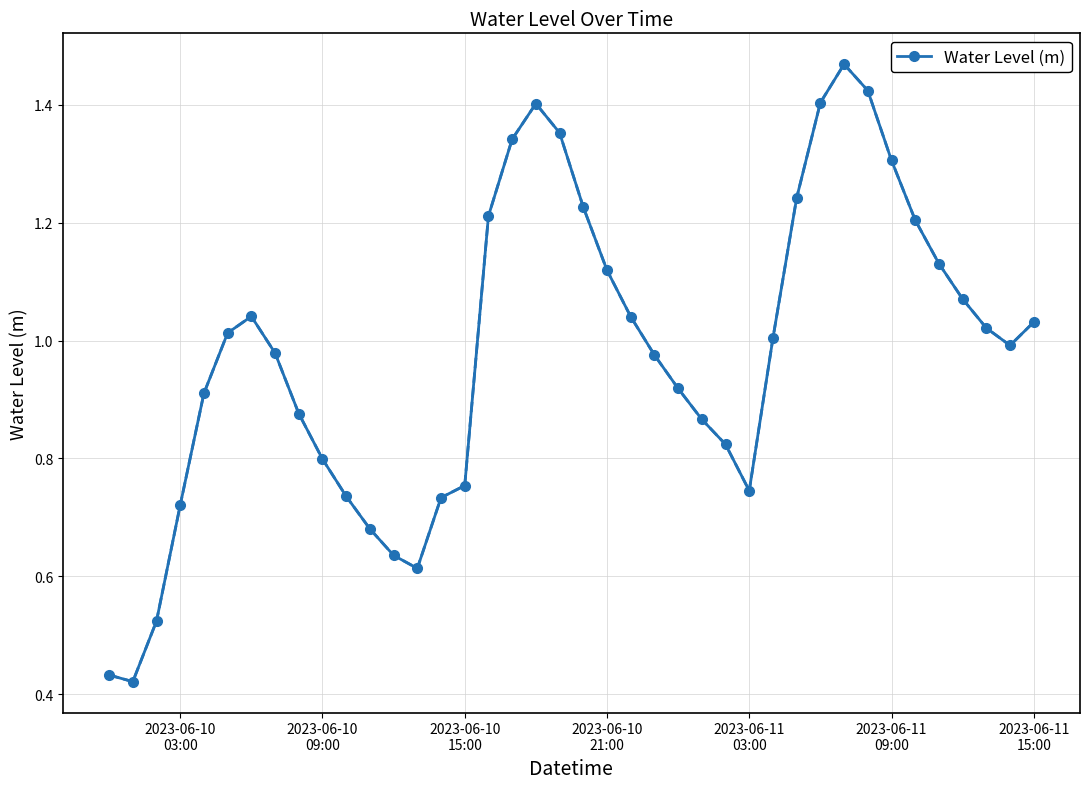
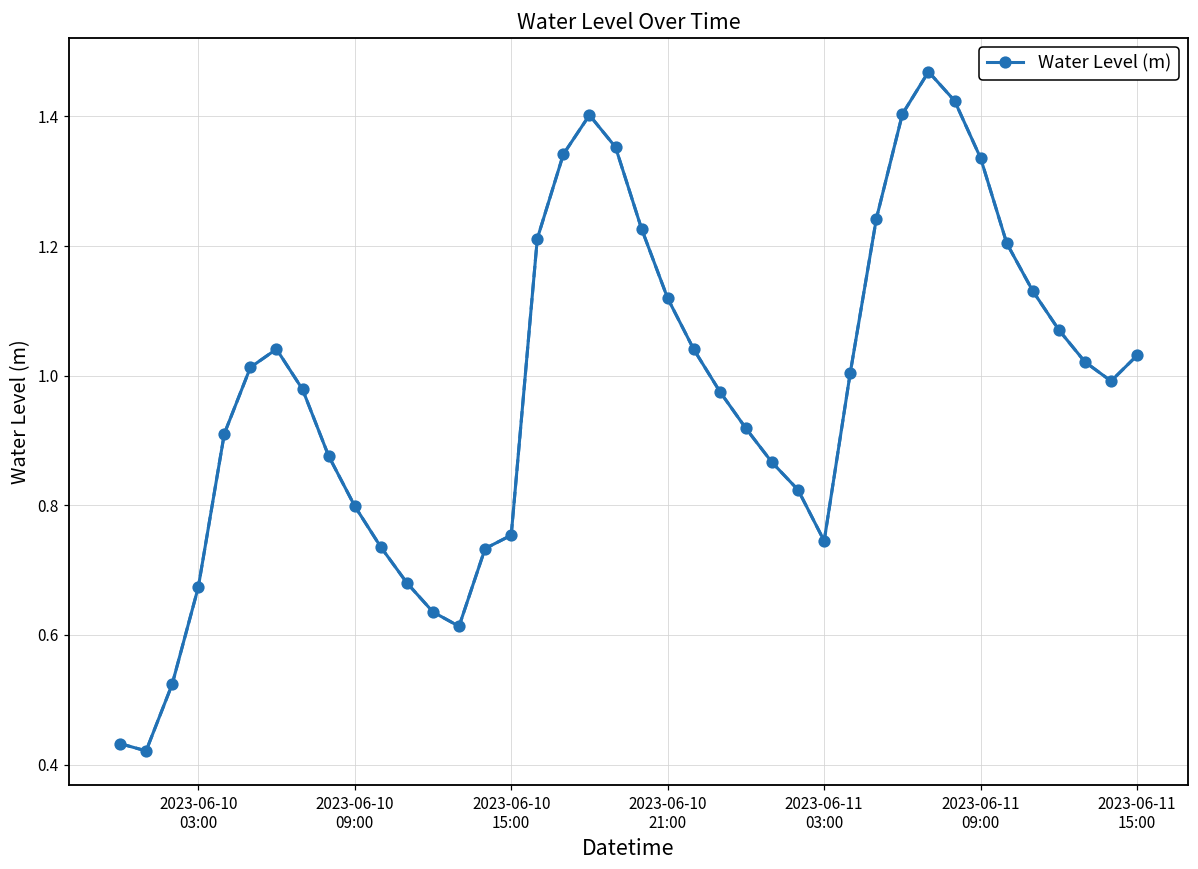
2023-06-10 03:00: 0.72 -> 0.67
2023-06-11 09:00: 1.31 -> 1.34
